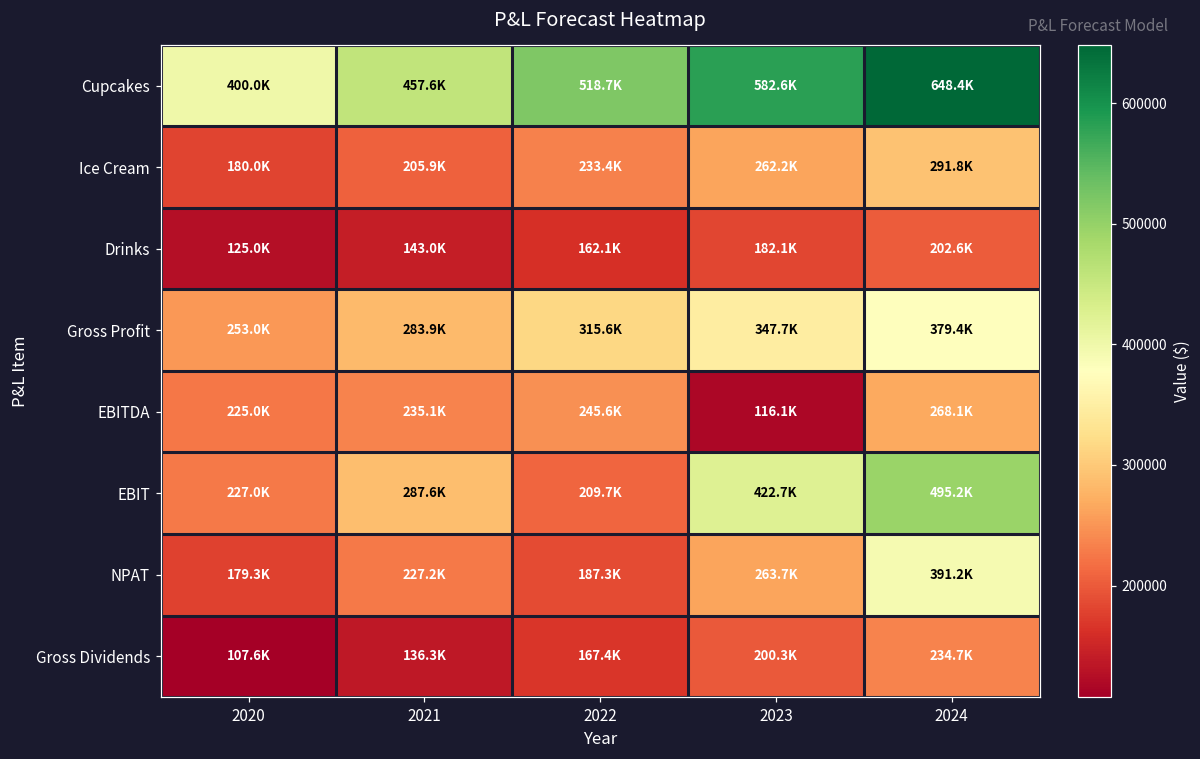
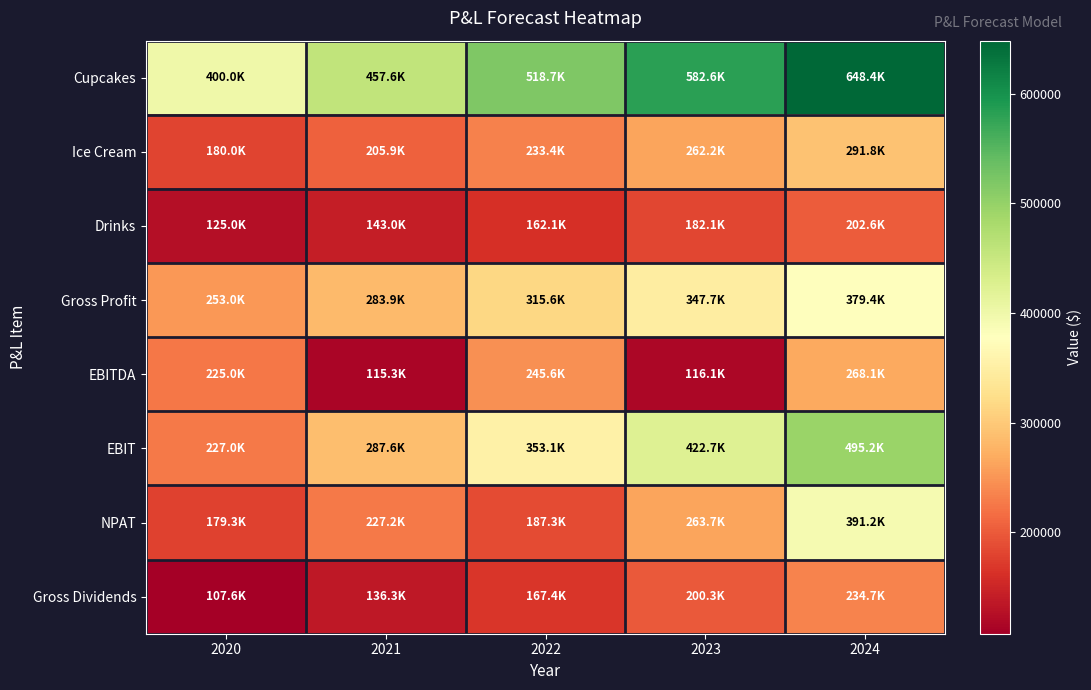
EBITDA, 2021: 235.1K -> 115.3K
EBIT, 2022: 209.7K -> 353.1K
